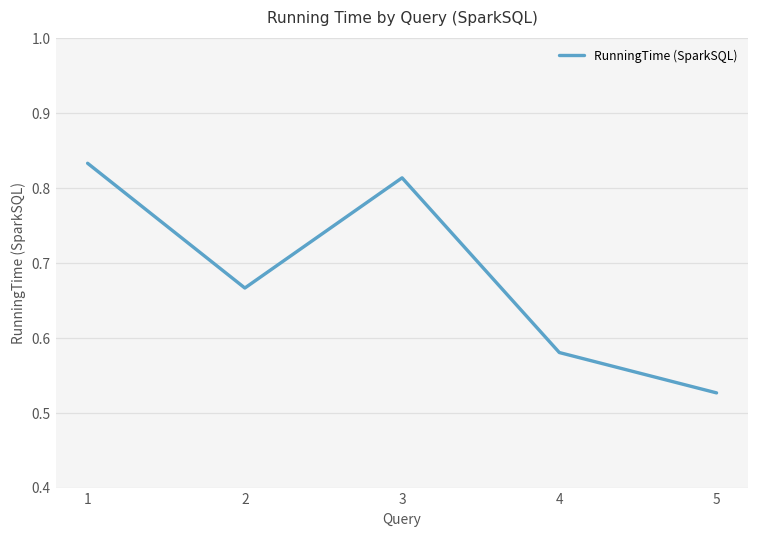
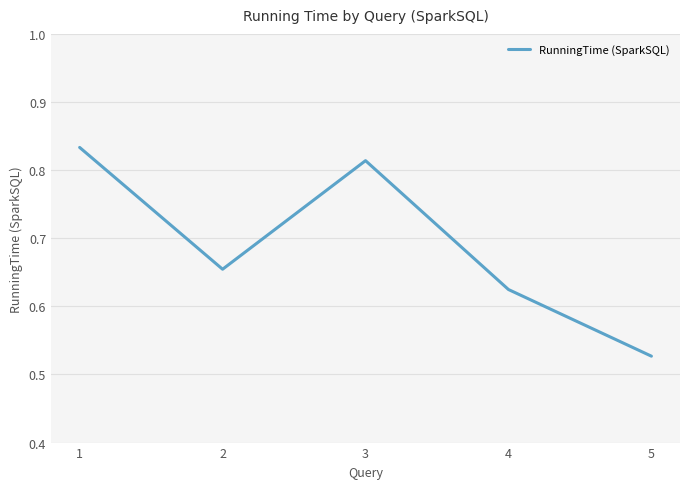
2: 0.67 -> 0.65
4: 0.58 -> 0.62
